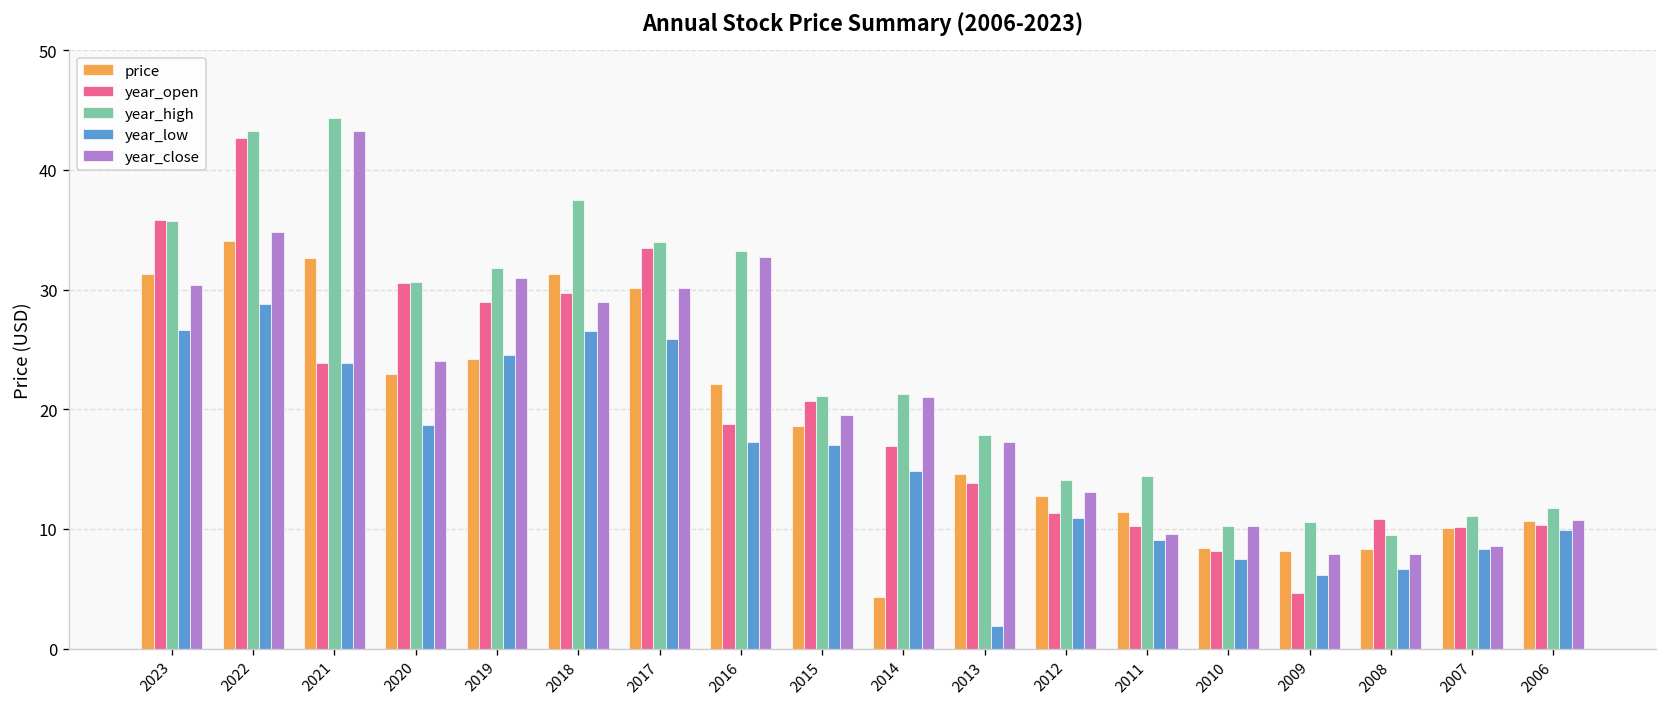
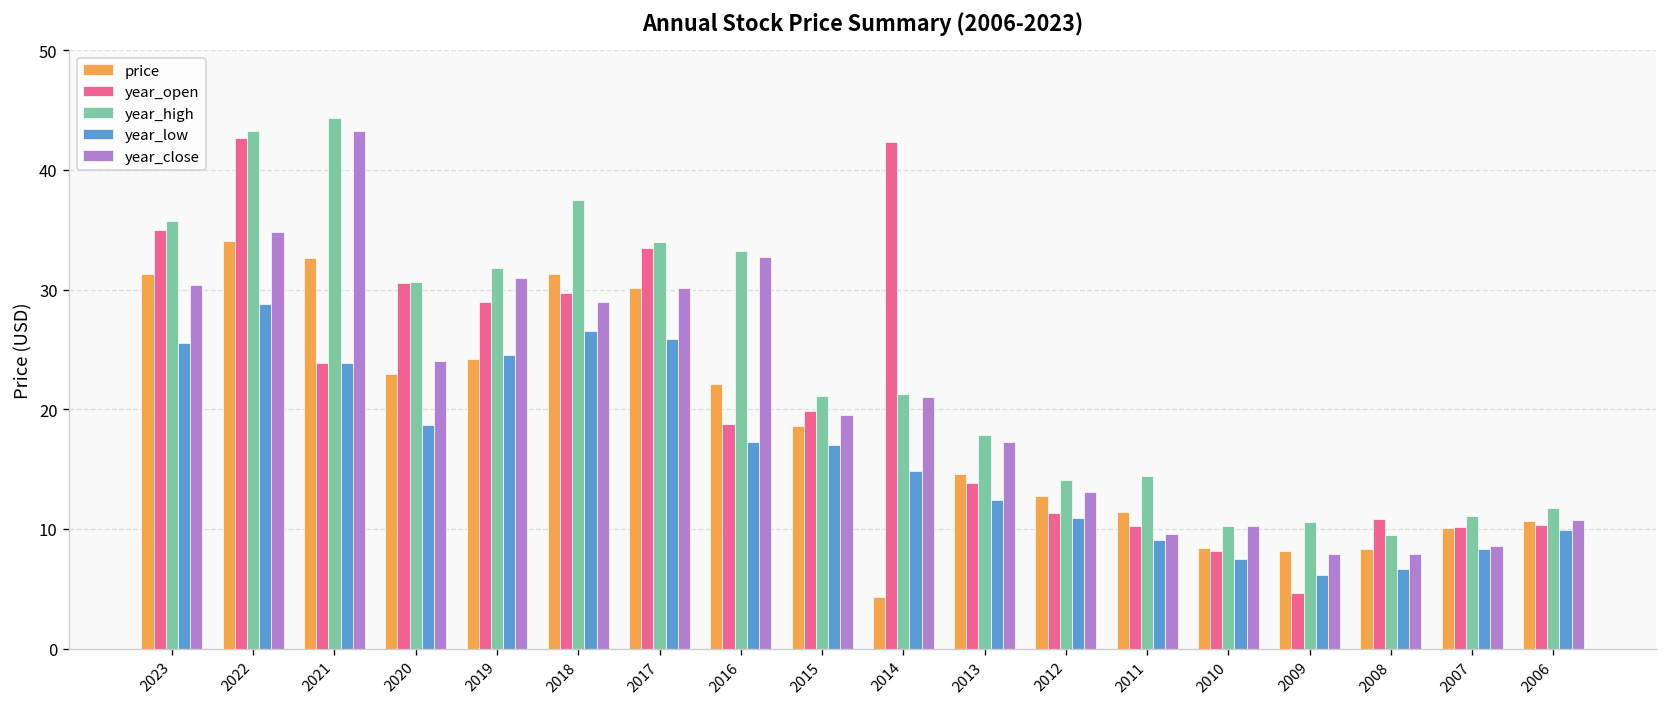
year_open, 2023: 36 -> 35
year_low, 2023: 27 -> 26
year_open, 2015: 21 -> 20
year_open, 2014: 17 -> 42
year_low, 2013: 2 -> 12
